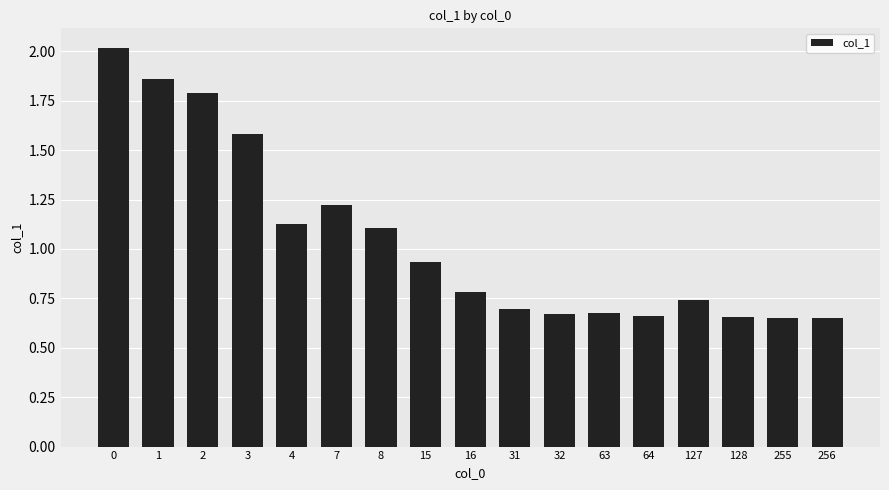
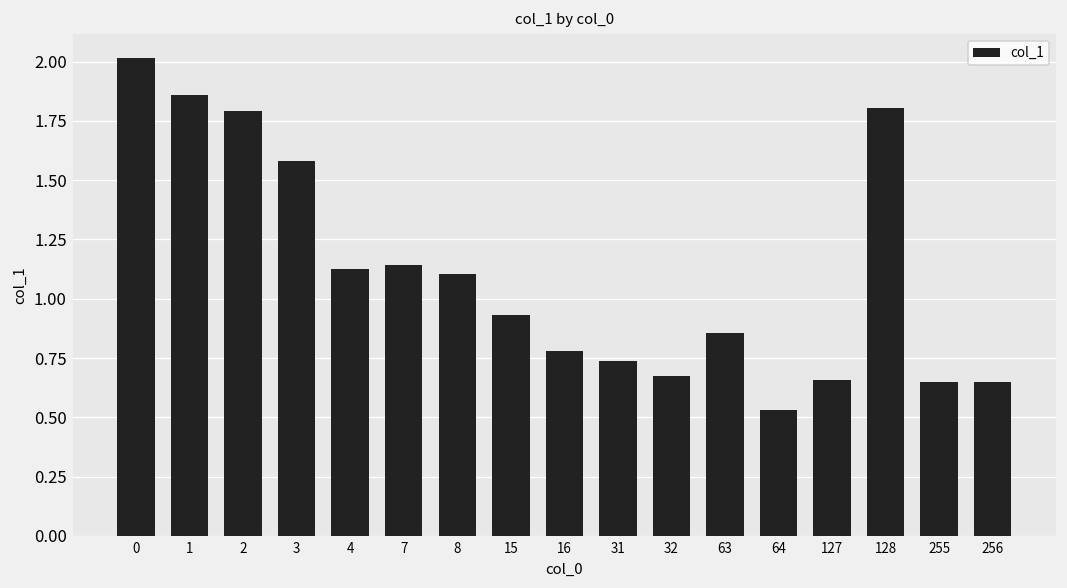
7: 1.22 -> 1.14
31: 0.69 -> 0.74
63: 0.68 -> 0.86
64: 0.66 -> 0.53
127: 0.74 -> 0.66
128: 0.65 -> 1.80
